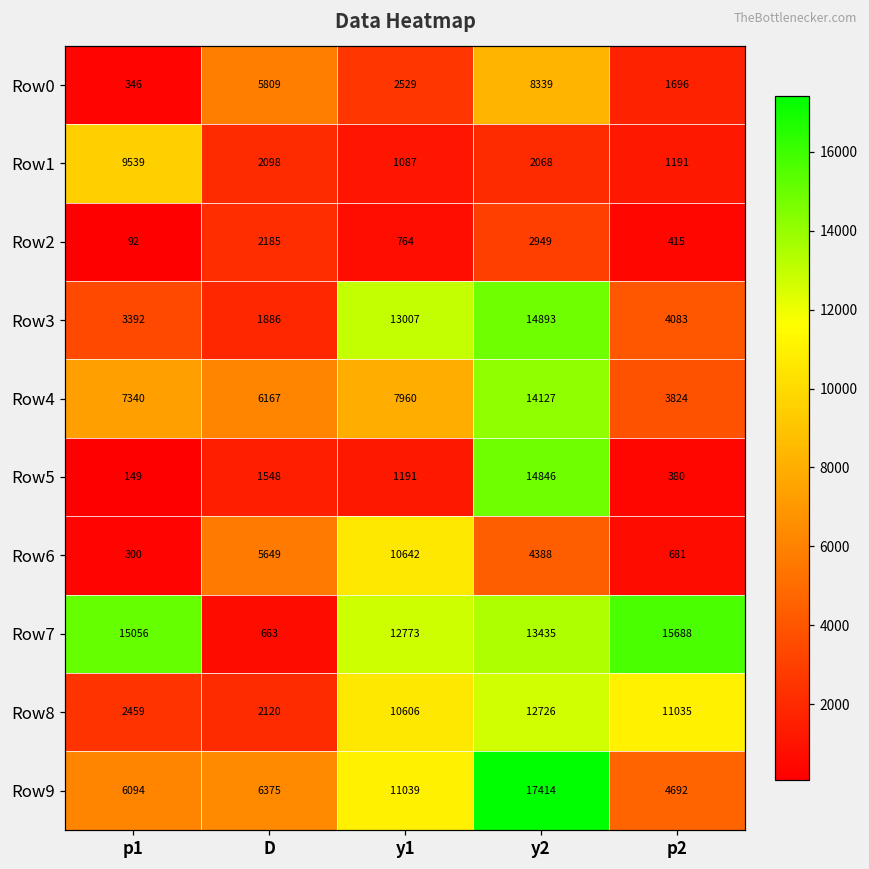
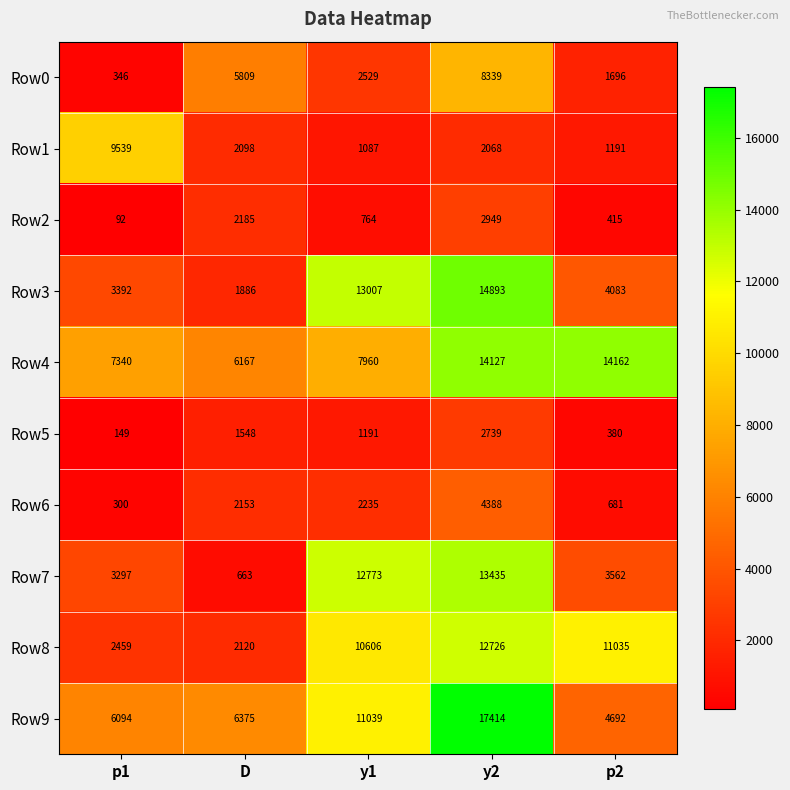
Row4, p2: 3824 -> 14162
Row5, y2: 14846 -> 2739
Row6, D: 5649 -> 2153
Row6, y1: 10642 -> 2235
Row7, p1: 15056 -> 3297
Row7, p2: 15688 -> 3562
